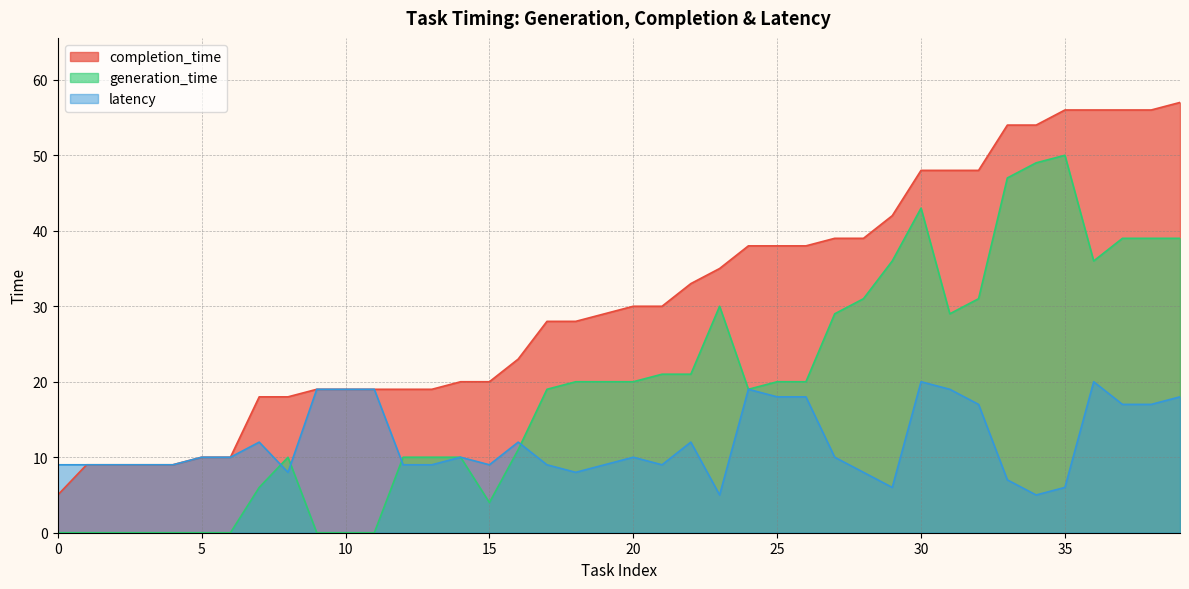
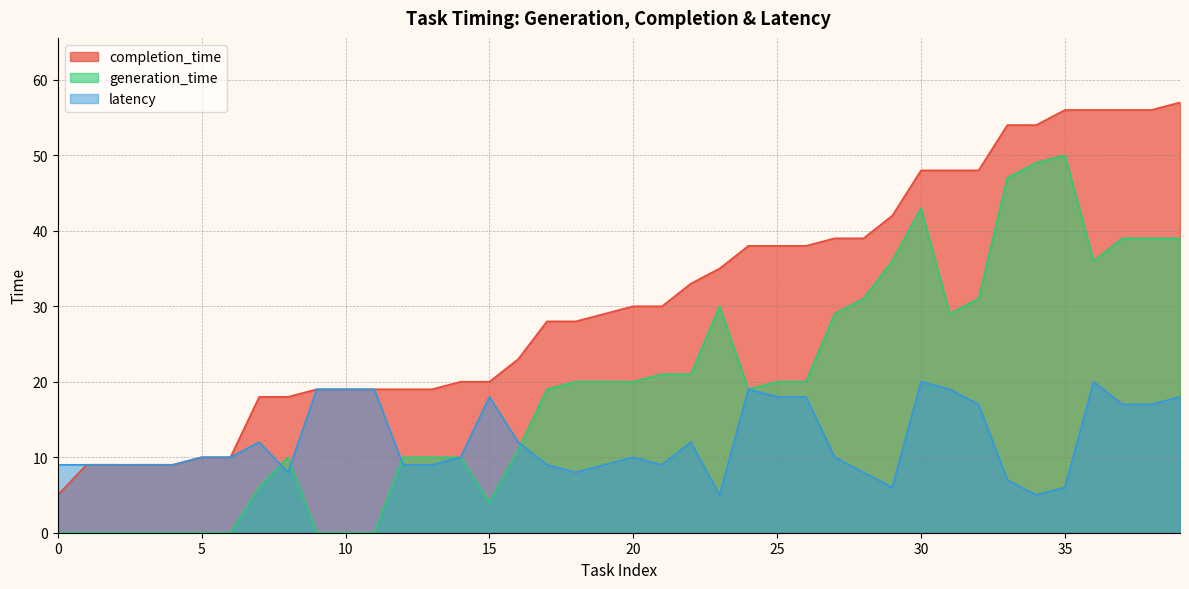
latency, 15: 9 -> 18
